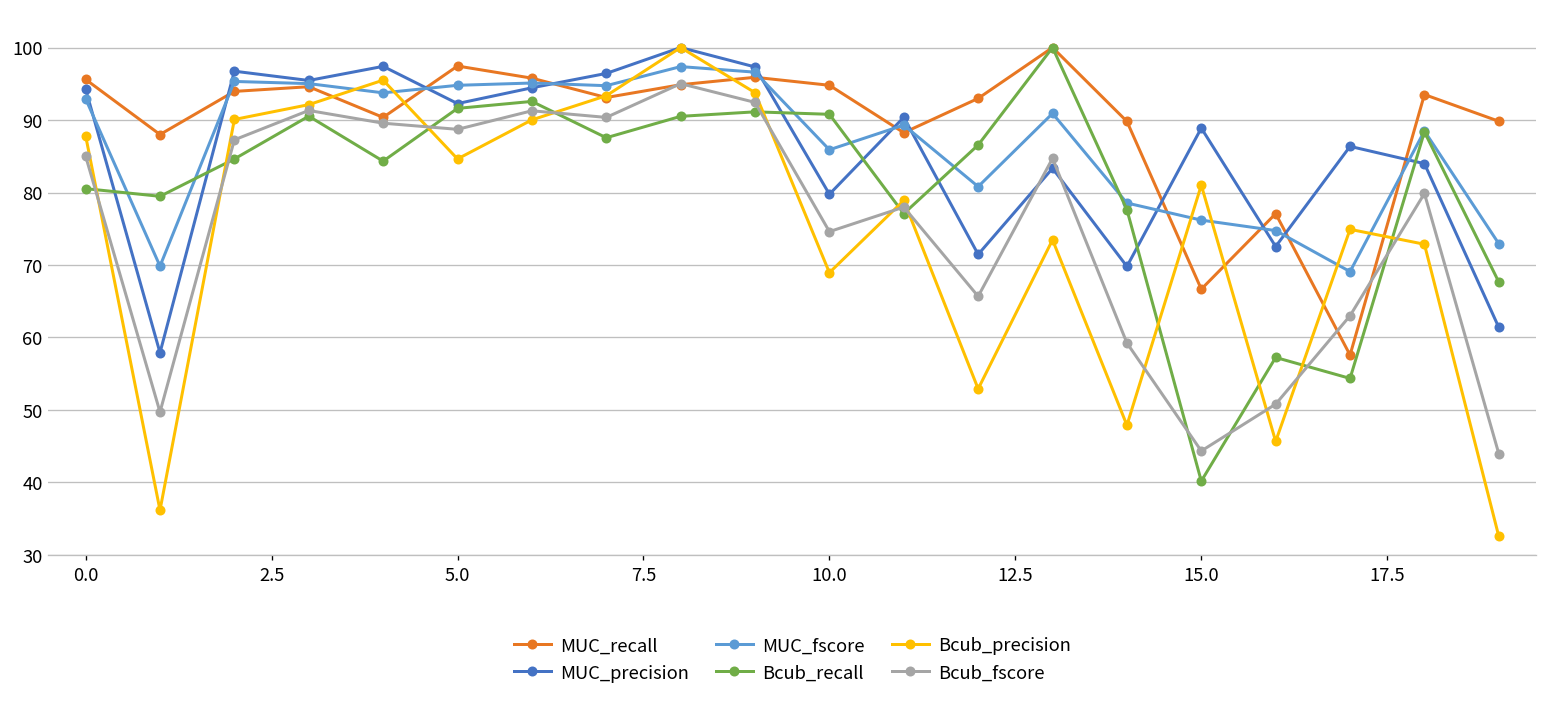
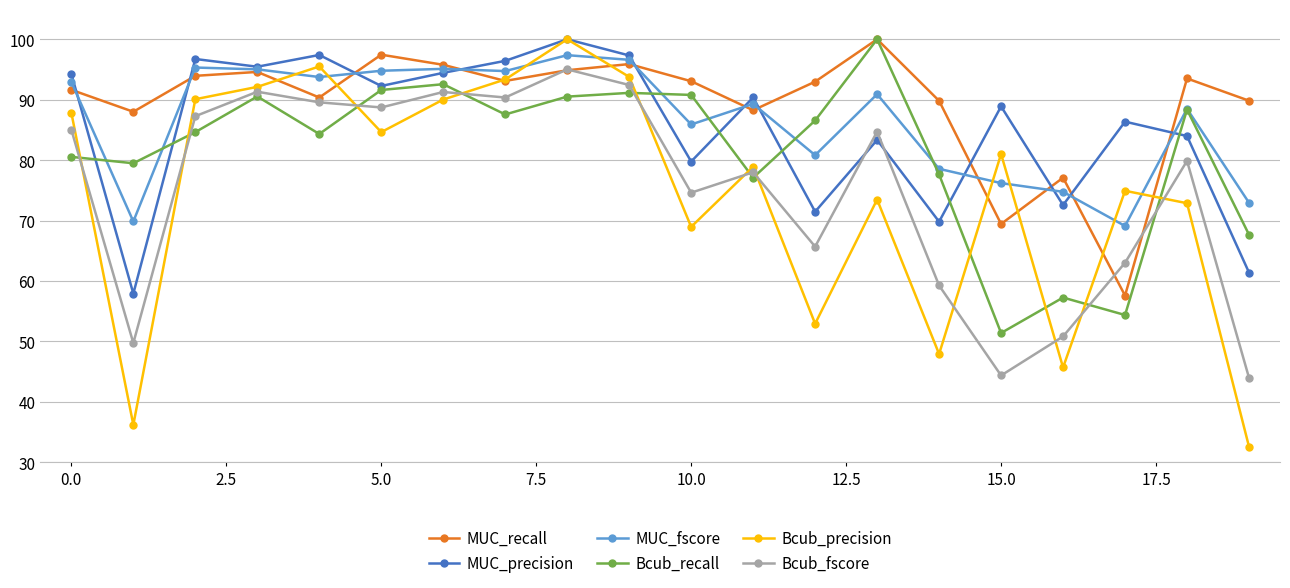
MUC_recall, 0.0: 96 -> 92
MUC_recall, 10.0: 95 -> 93
MUC_recall, 15.0: 67 -> 69
Bcub_recall, 15.0: 40 -> 51
